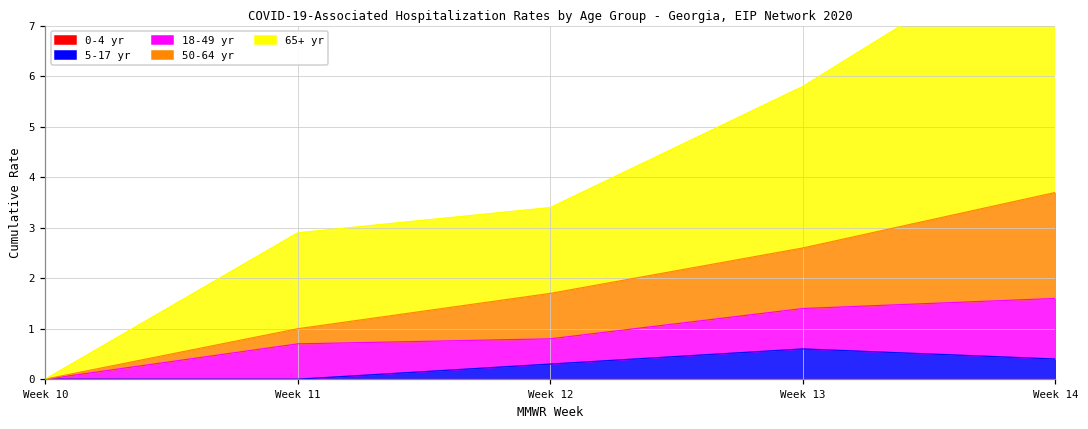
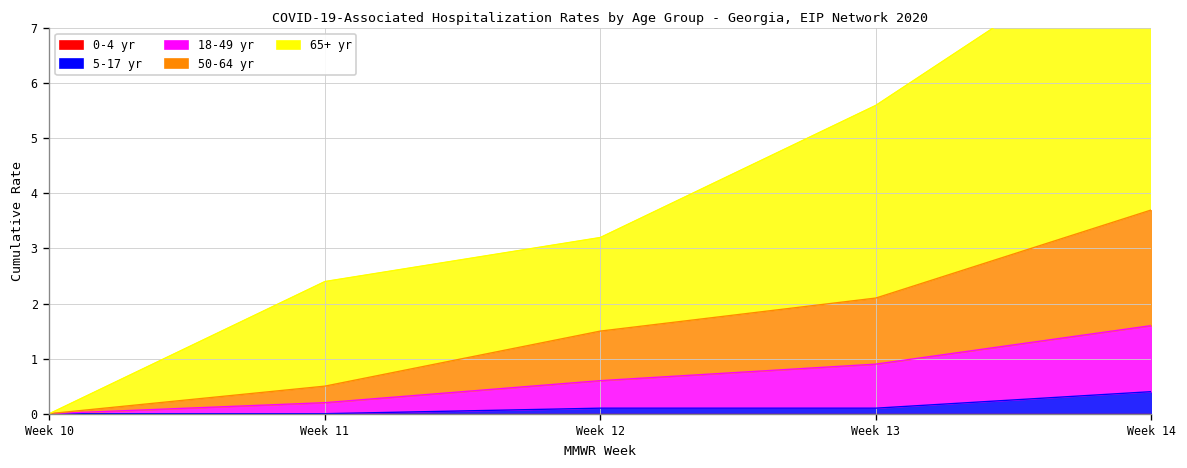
18-49 yr, Week 11: 0.7 -> 0.2
5-17 yr, Week 12: 0.3 -> 0.1
5-17 yr, Week 13: 0.6 -> 0.1
65+ yr, Week 13: 3.2 -> 3.5
